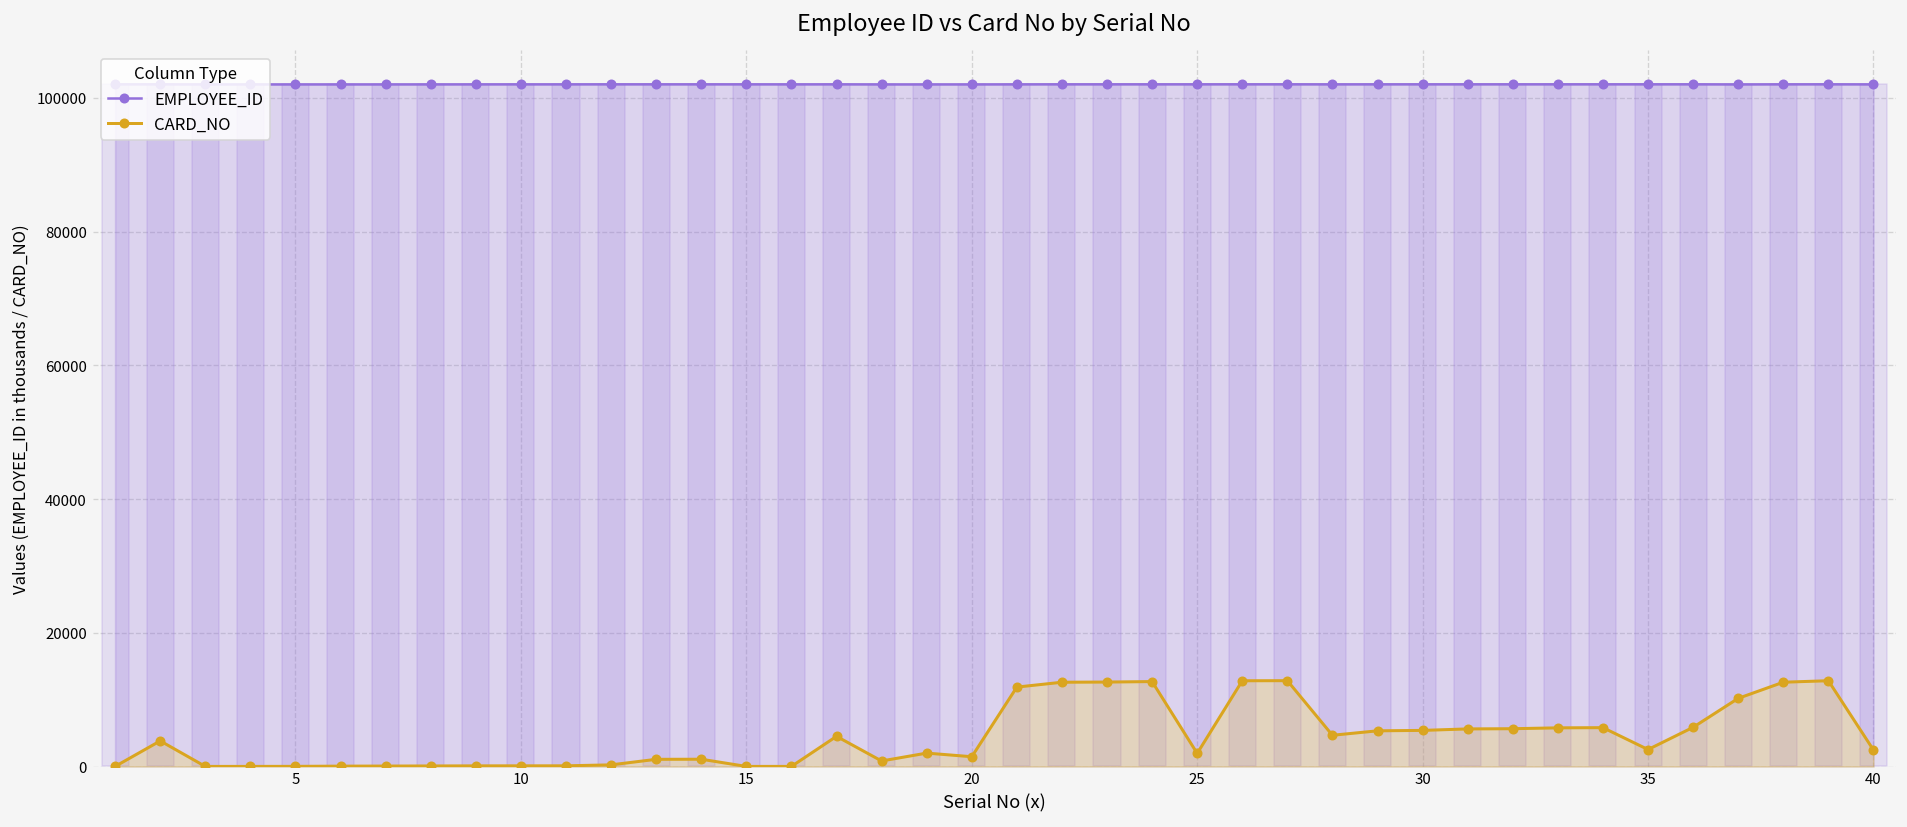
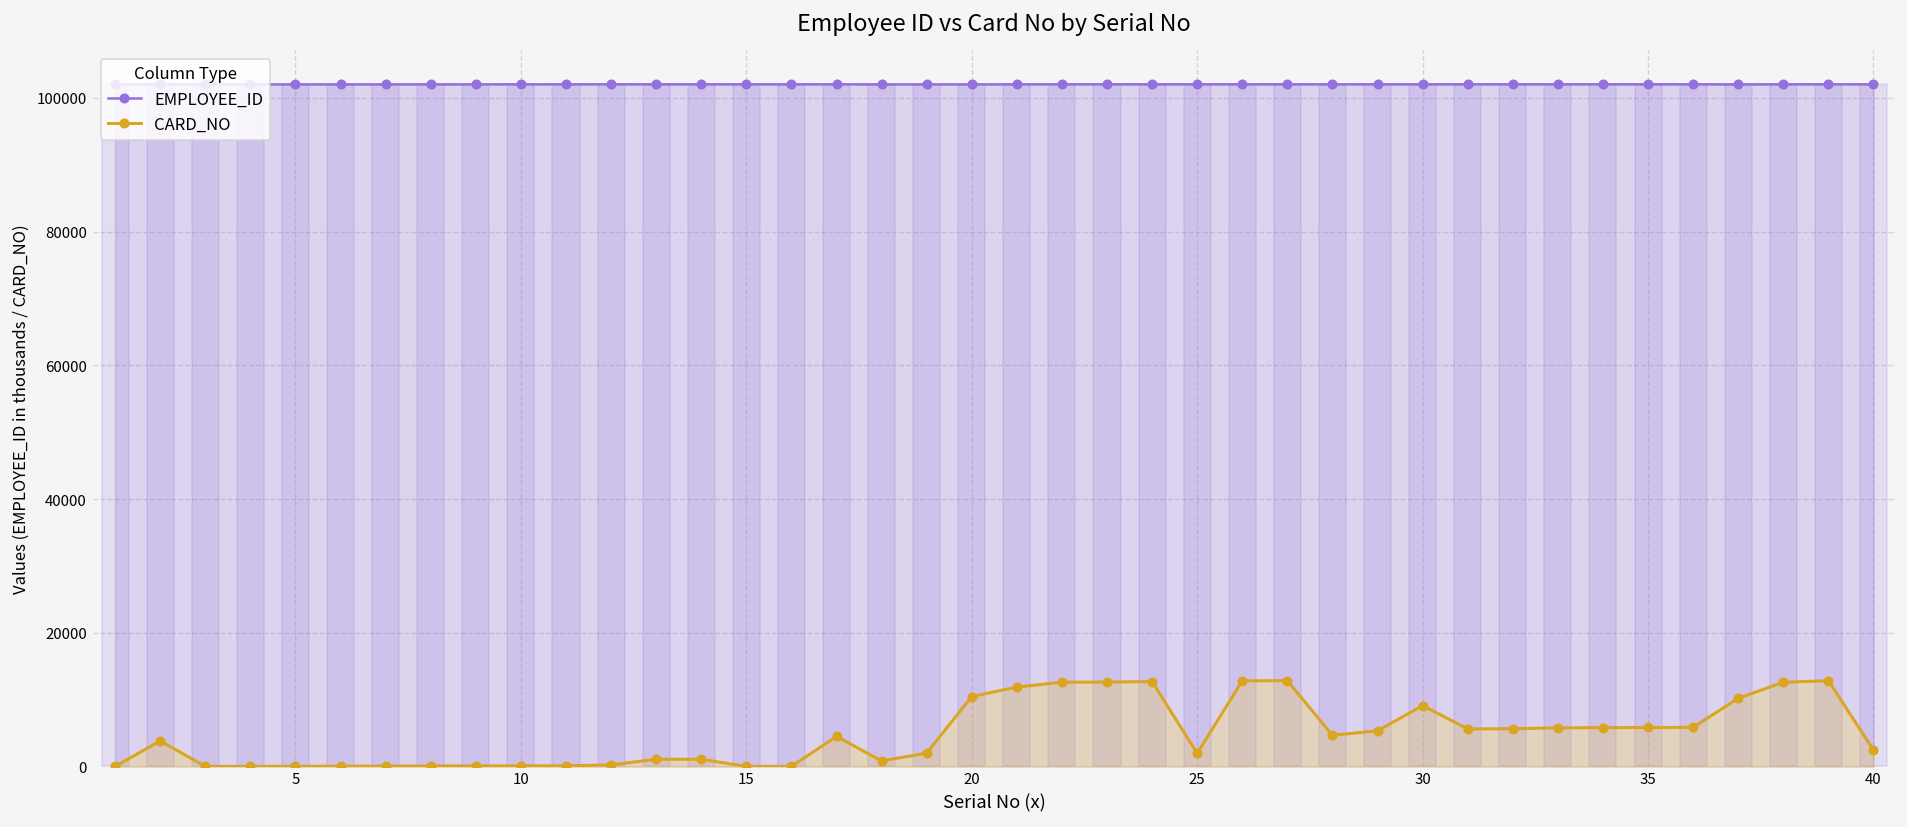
CARD_NO, 20: 1000 -> 10000
CARD_NO, 30: 5000 -> 9000
CARD_NO, 35: 3000 -> 6000
